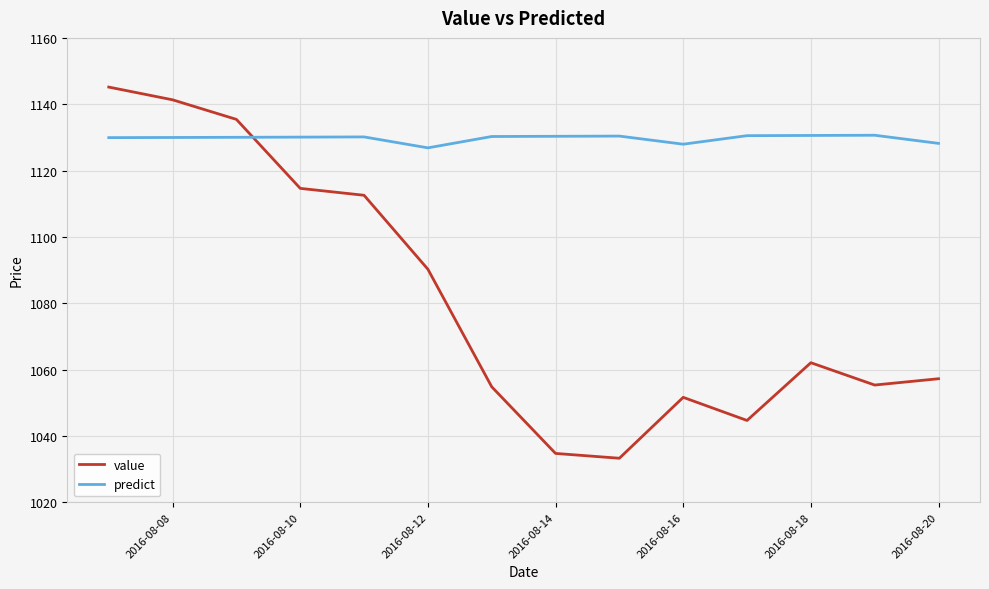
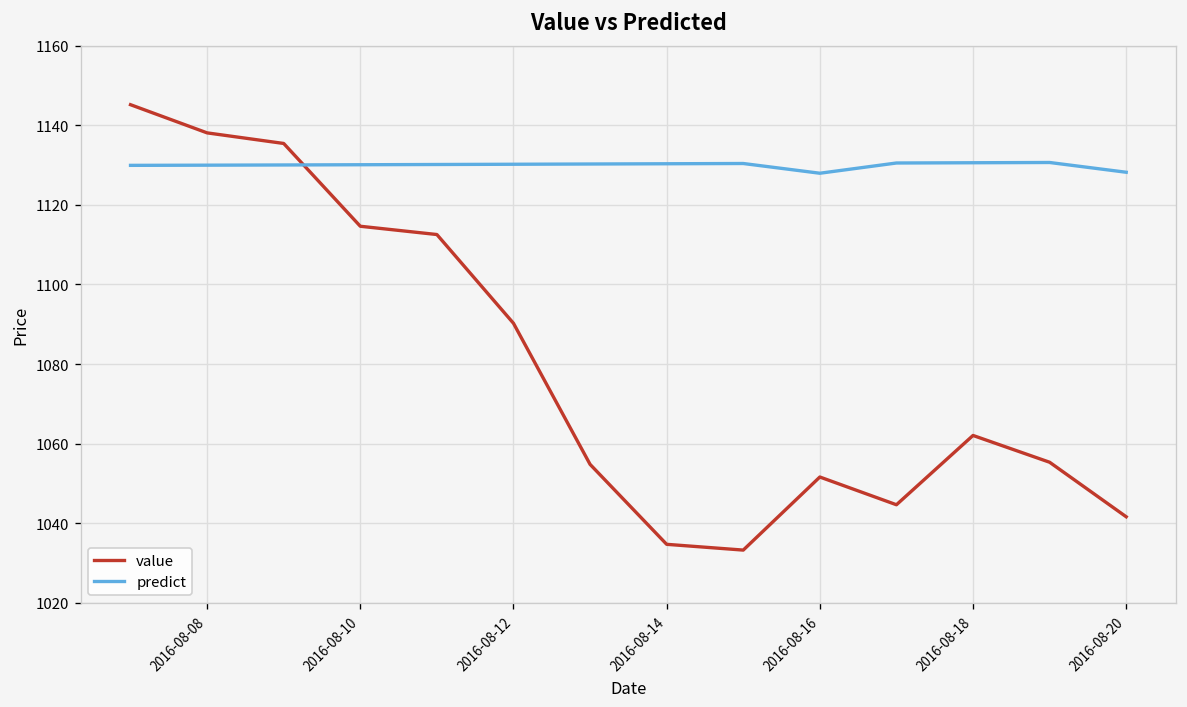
value, 2016-08-08: 1141 -> 1138
predict, 2016-08-12: 1127 -> 1130
value, 2016-08-20: 1057 -> 1042
